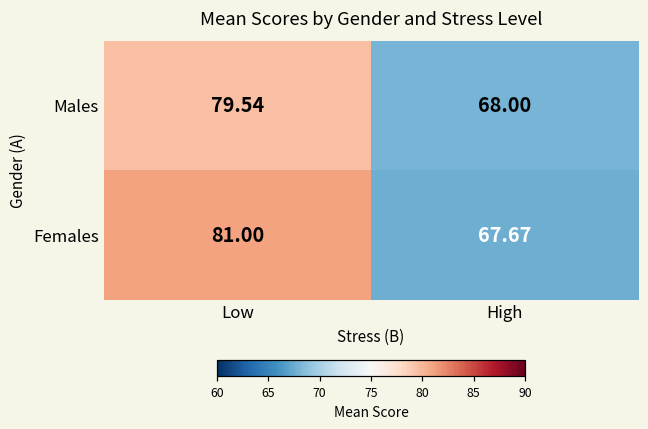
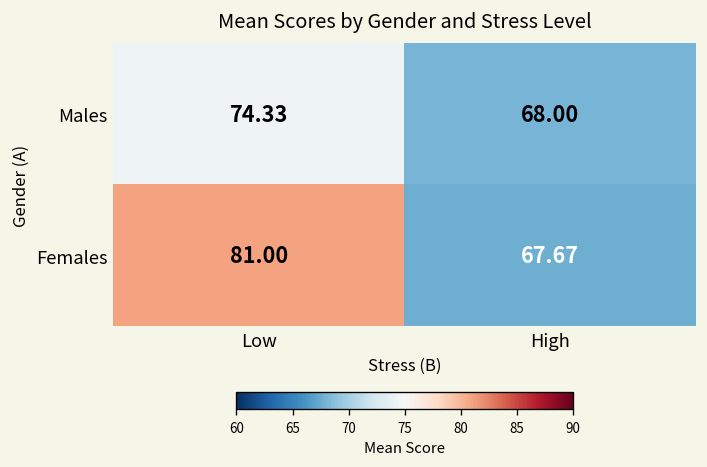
Males, Low: 79.54 -> 74.33
